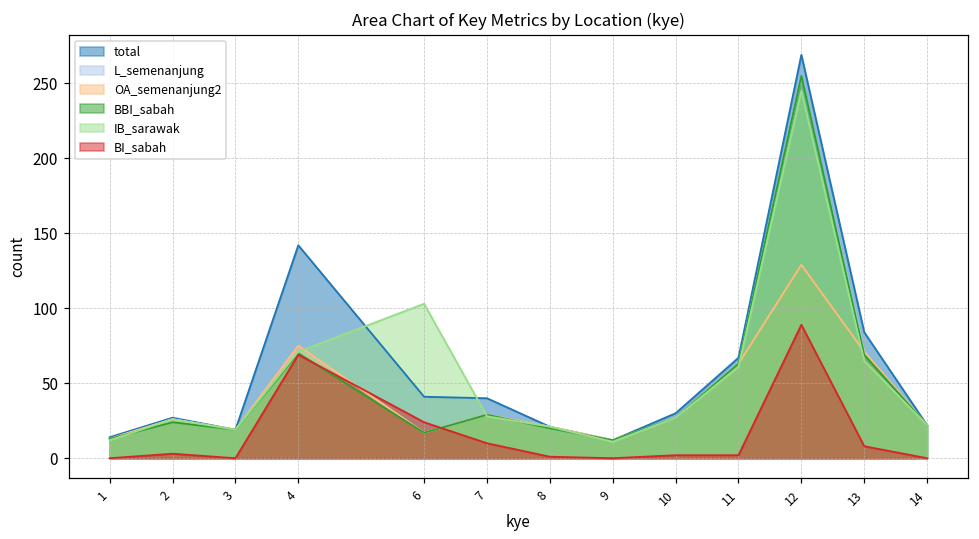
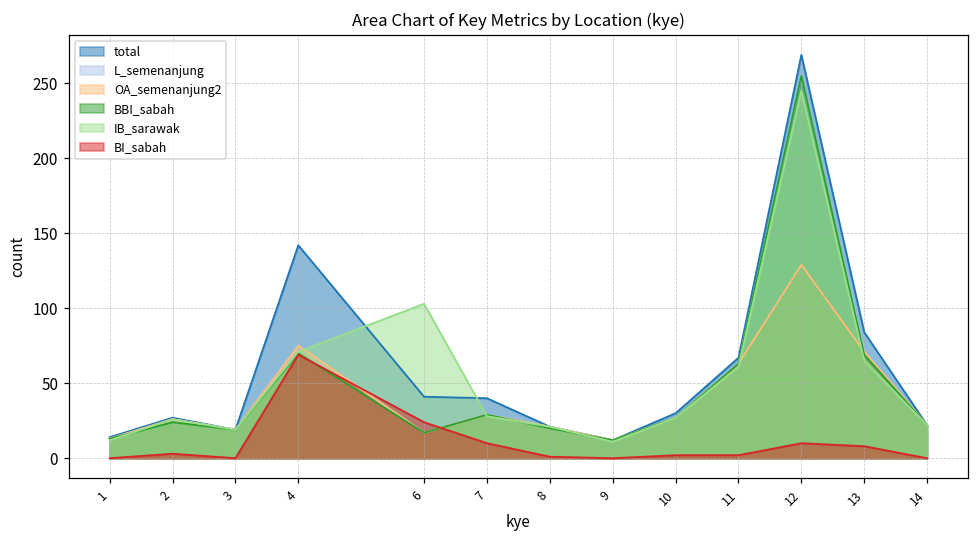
BI_sabah, 12: 89 -> 10
